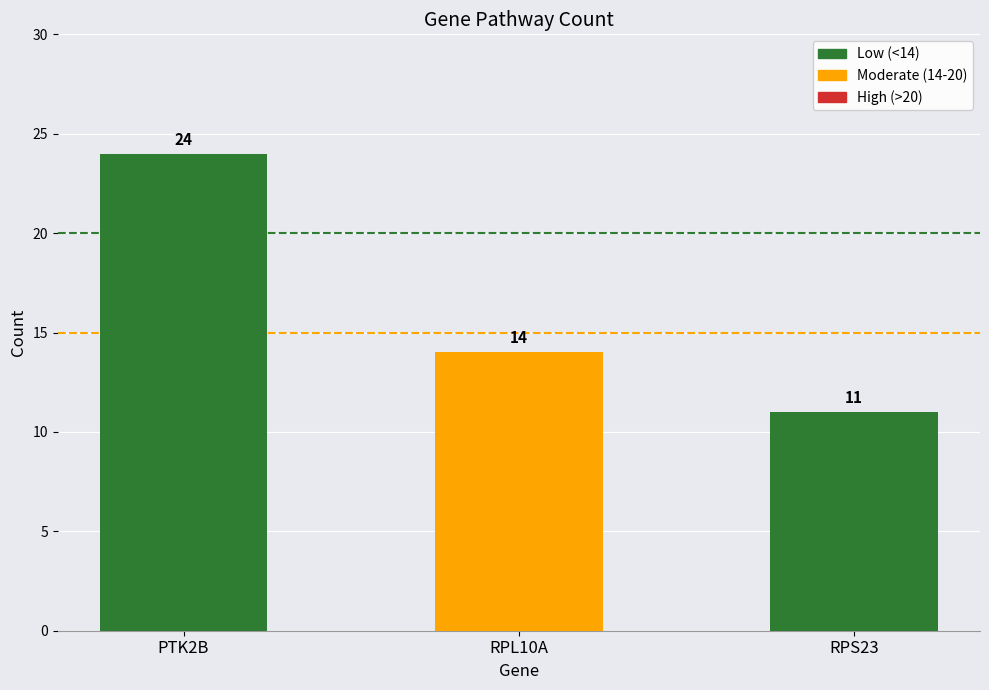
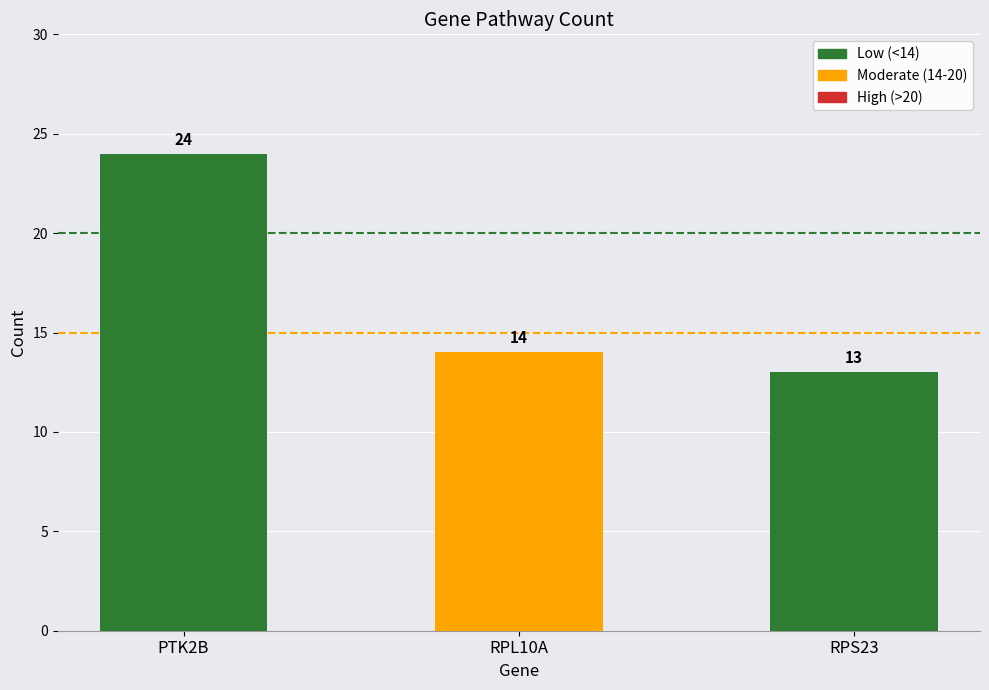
RPS23: 11 -> 13
